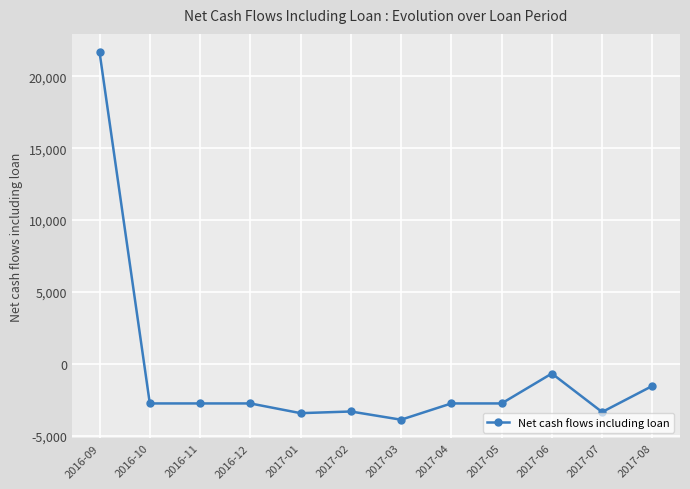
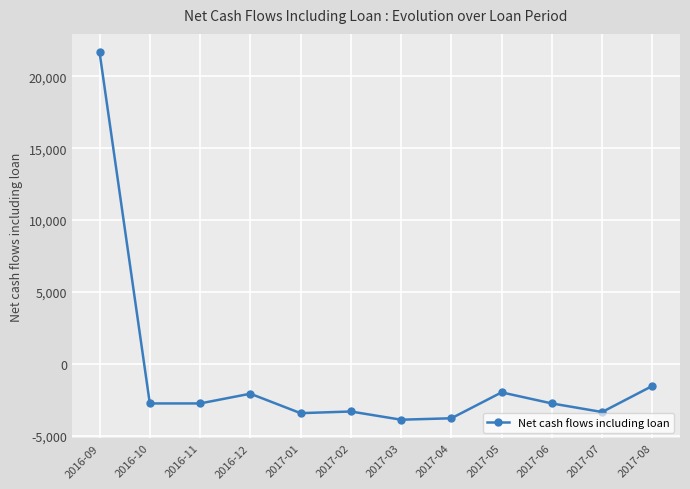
2016-12: -2,800 -> -2,100
2017-04: -2,800 -> -3,800
2017-05: -2,800 -> -2,000
2017-06: -700 -> -2,800
